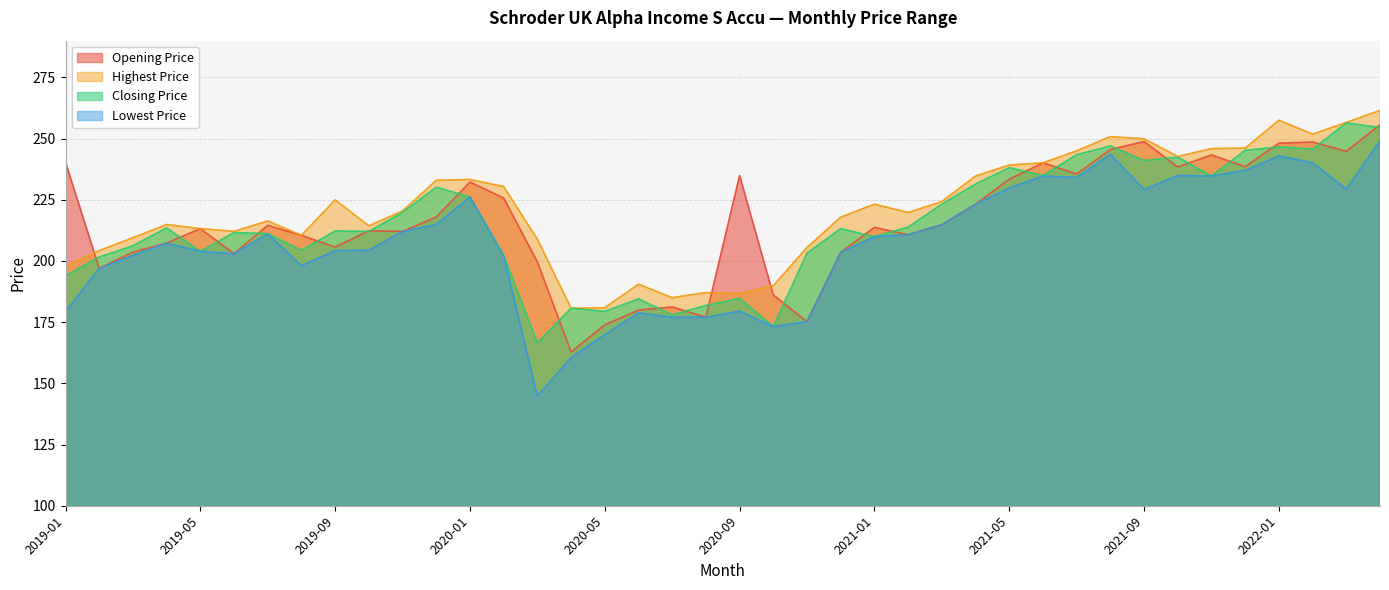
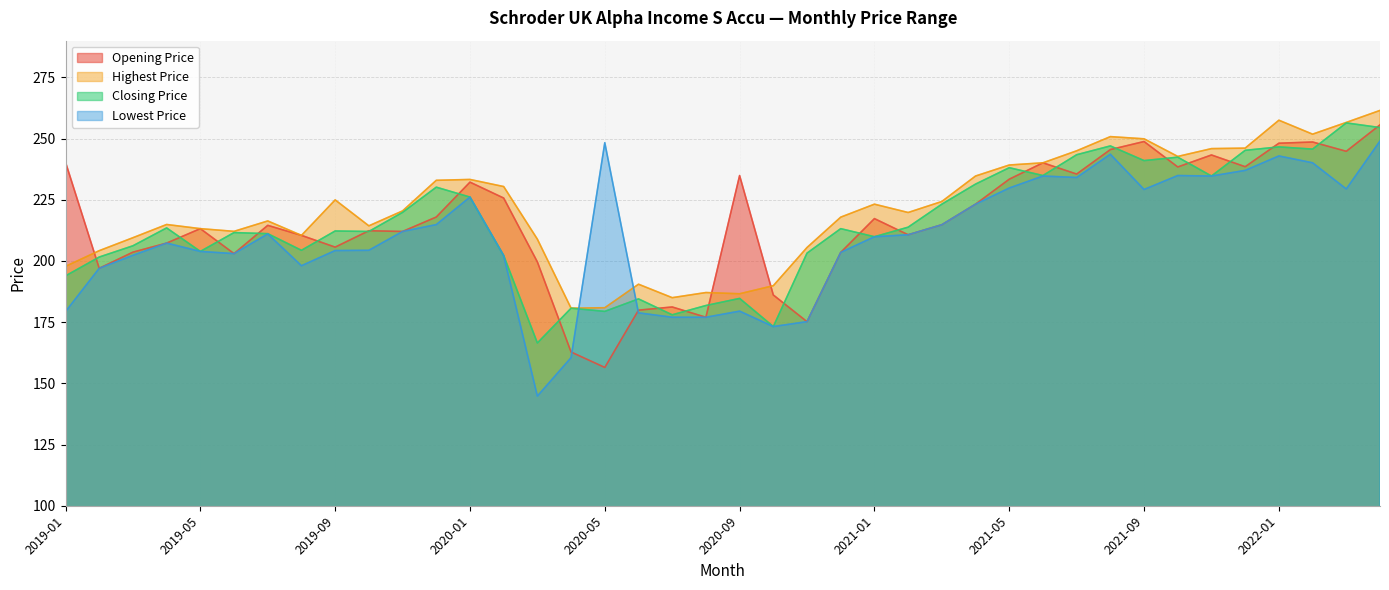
Opening Price, 2020-05: 174 -> 157
Lowest Price, 2020-05: 170 -> 248
Opening Price, 2021-01: 214 -> 217
